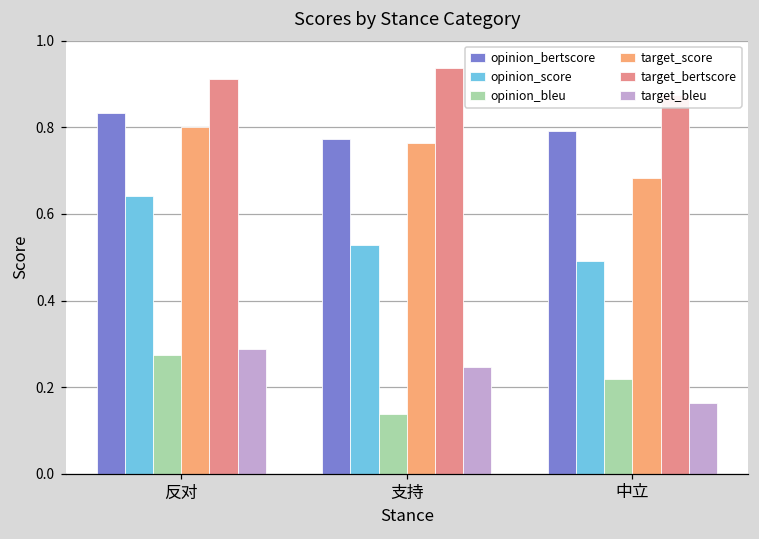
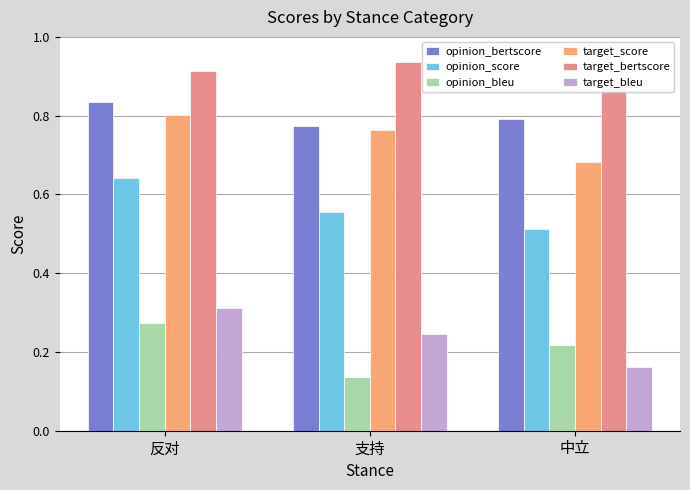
target_bleu, 反对: 0.29 -> 0.31
opinion_score, 支持: 0.53 -> 0.56
opinion_score, 中立: 0.49 -> 0.51
